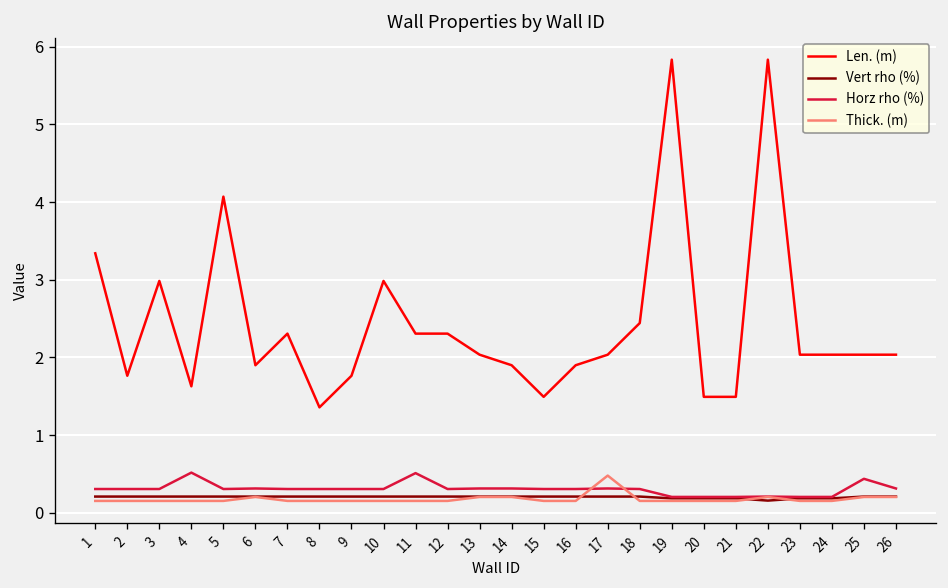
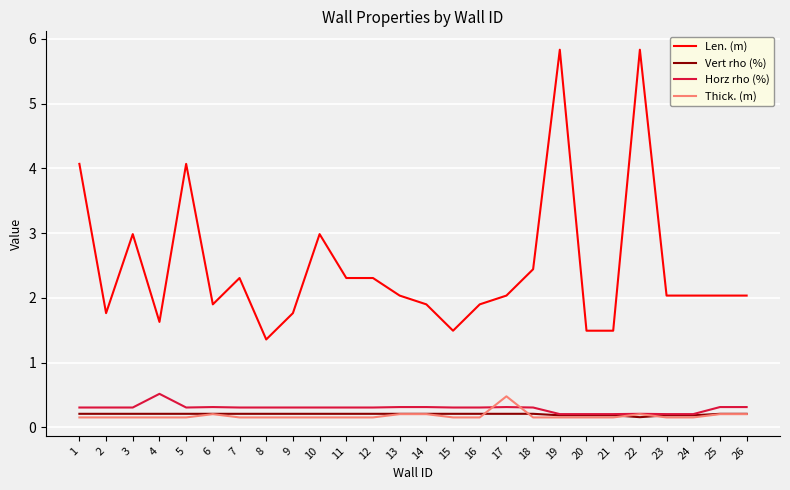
Len. (m), 1: 3.3 -> 4.1
Horz rho (%), 11: 0.5 -> 0.3
Horz rho (%), 25: 0.4 -> 0.3
